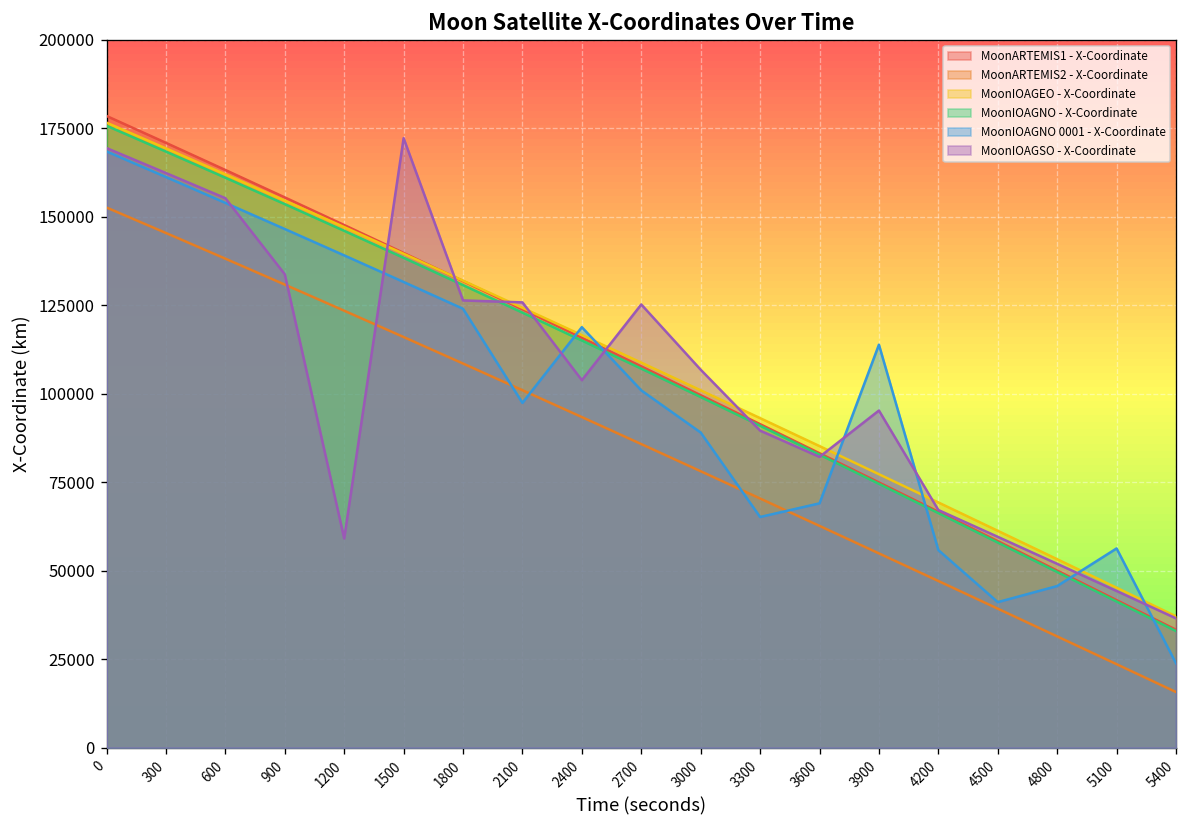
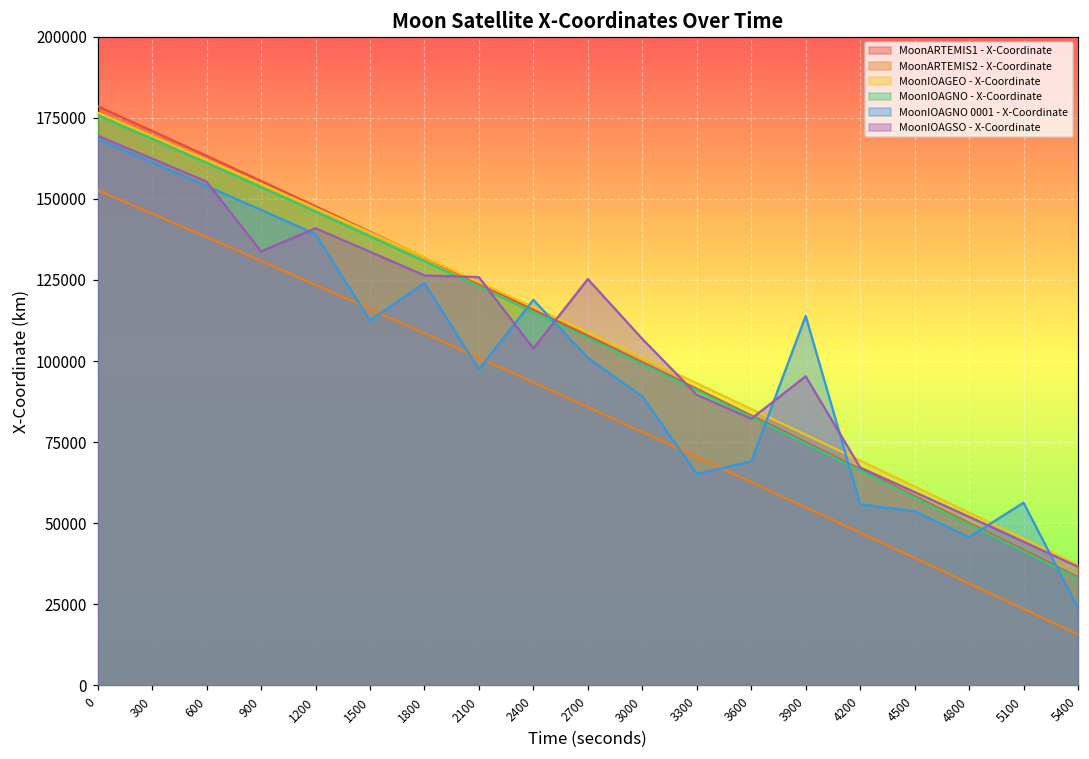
MoonIOAGSO - X-Coordinate, 1200: 59000 -> 141000
MoonIOAGNO 0001 - X-Coordinate, 1500: 132000 -> 113000
MoonIOAGSO - X-Coordinate, 1500: 172000 -> 134000
MoonIOAGNO 0001 - X-Coordinate, 4500: 41000 -> 54000
